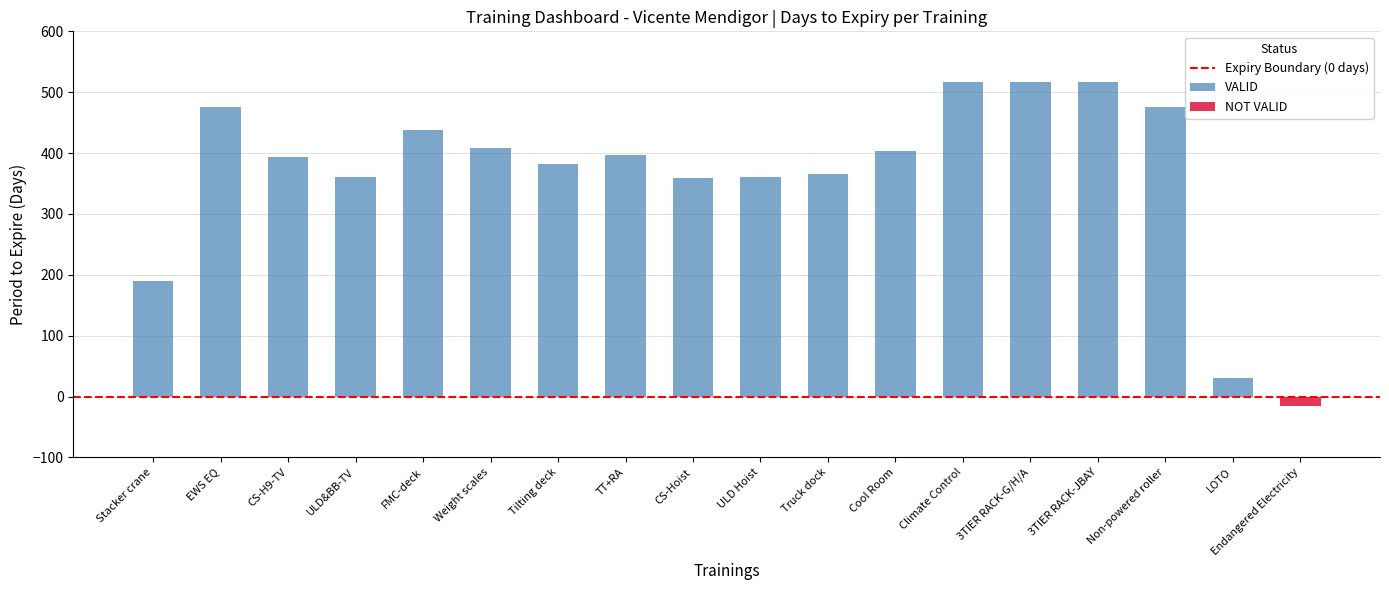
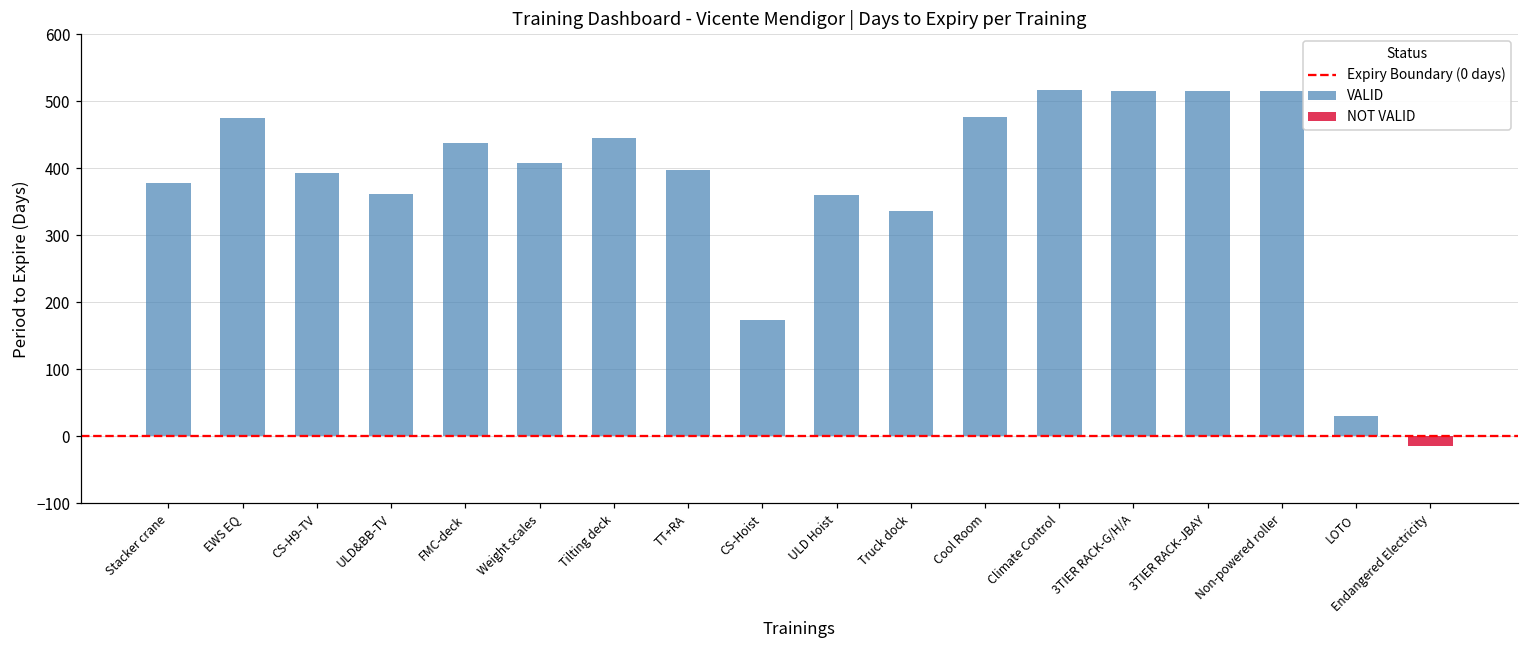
Stacker crane: 190 -> 380
Tilting deck: 380 -> 450
CS-Hoist: 360 -> 170
Truck dock: 370 -> 340
Cool Room: 400 -> 480
Non-powered roller: 480 -> 520
